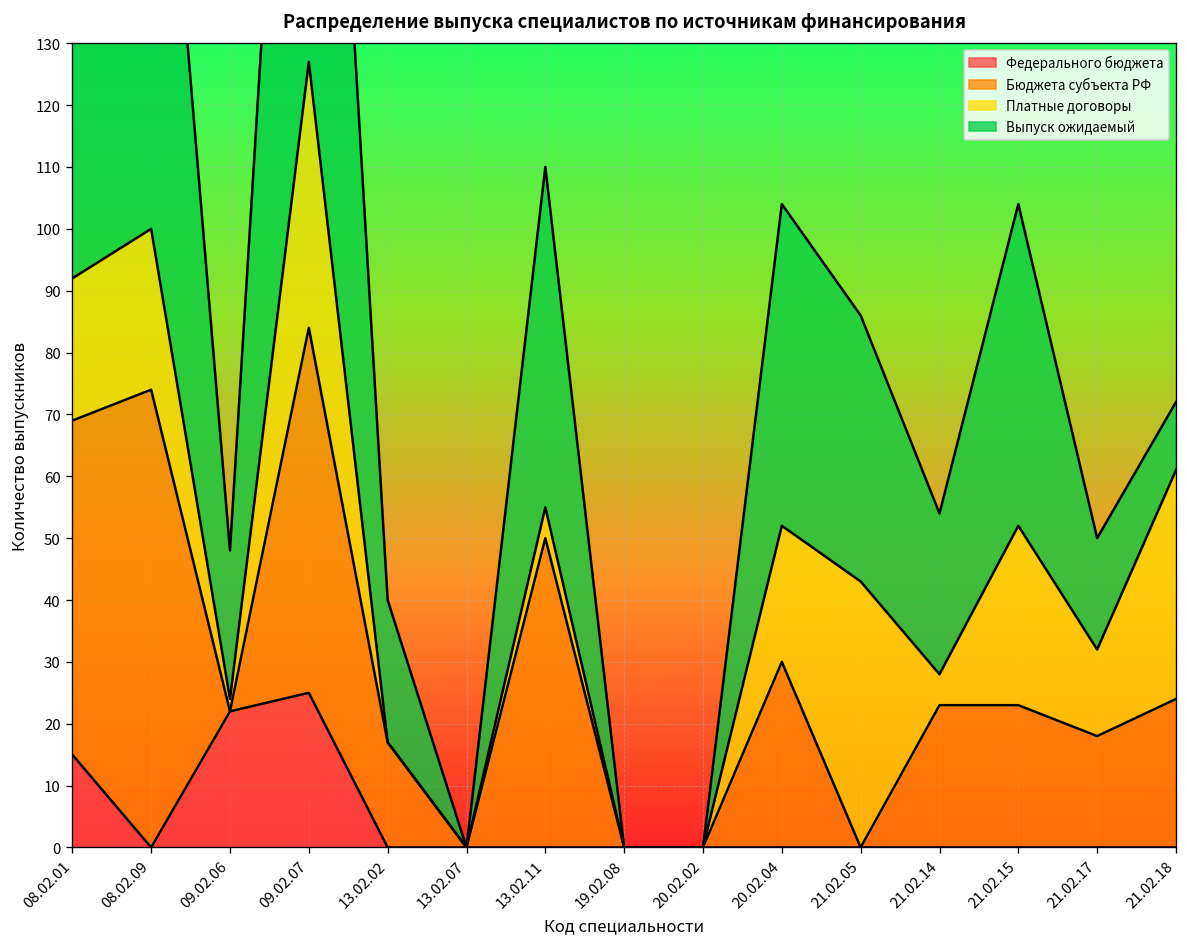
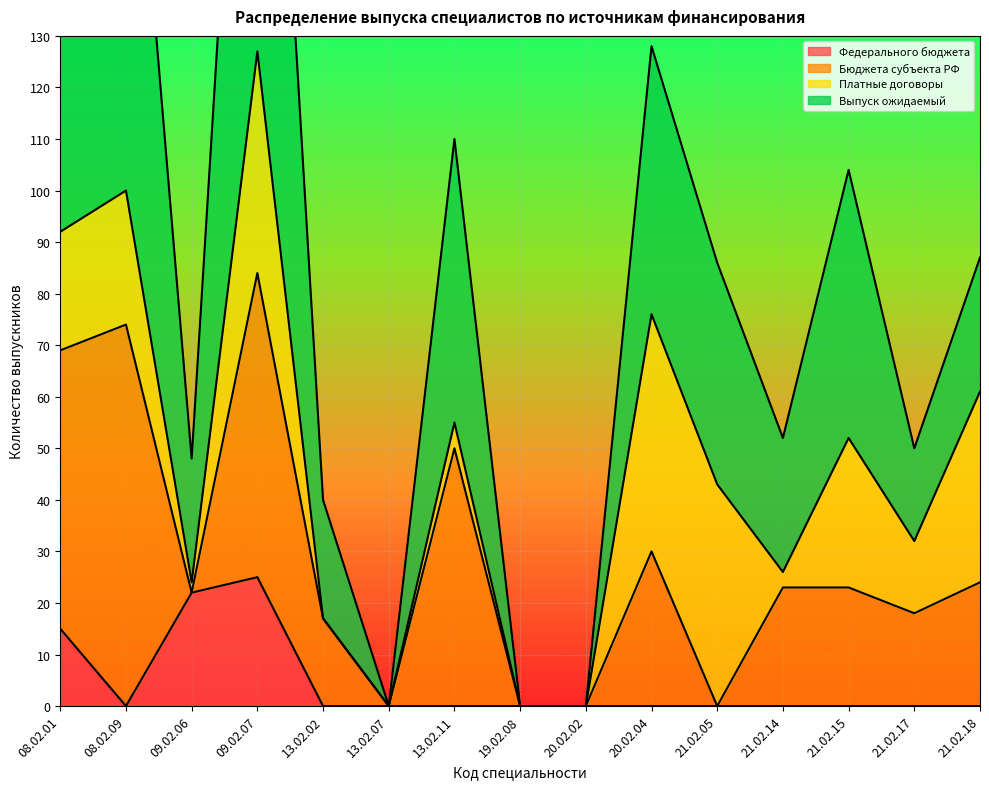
Платные договоры, 20.02.04: 22 -> 46
Платные договоры, 21.02.14: 5 -> 3
Выпуск ожидаемый, 21.02.18: 11 -> 26
